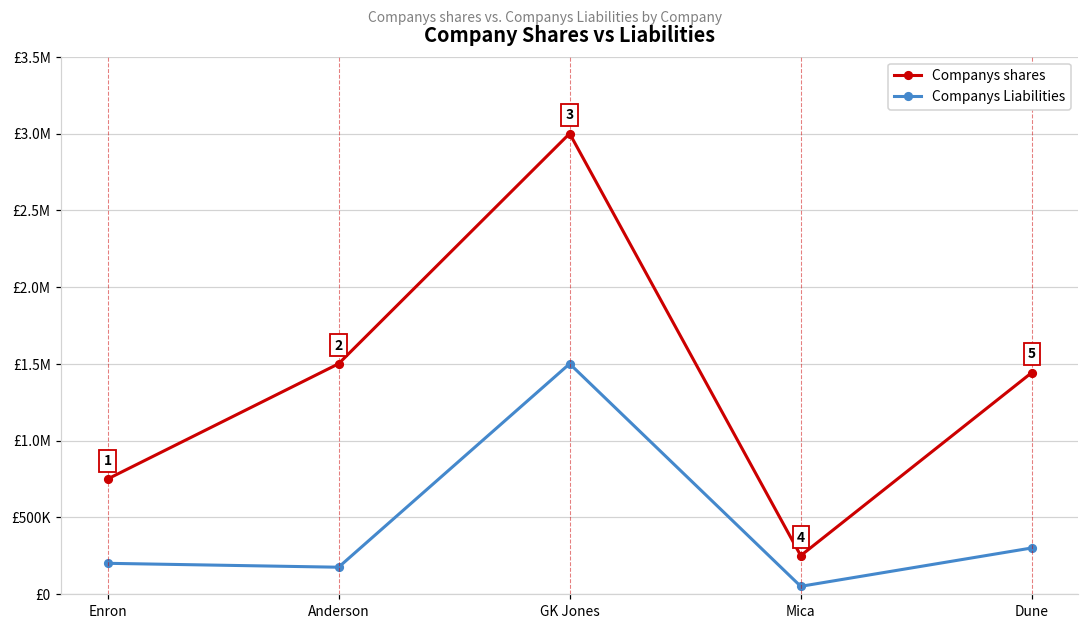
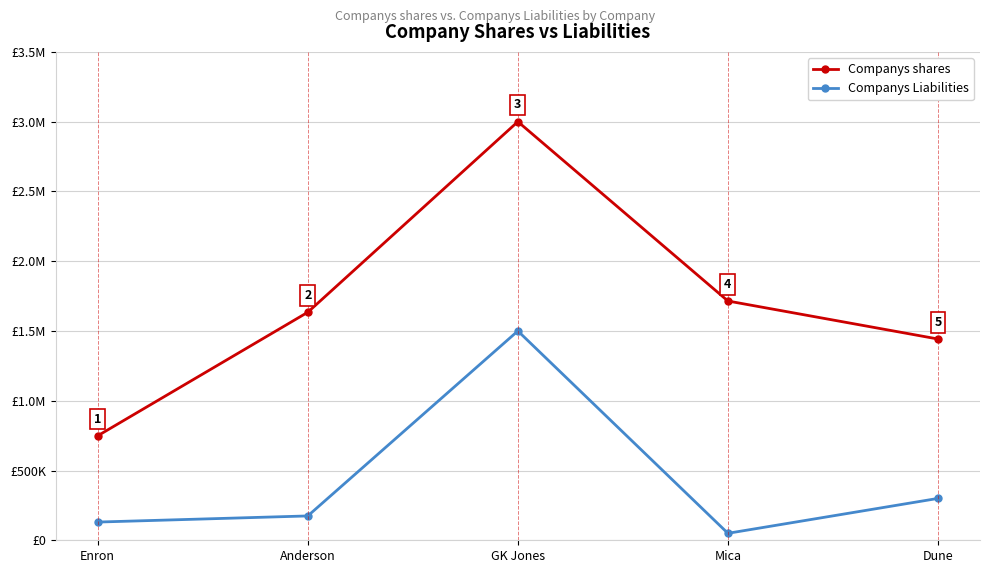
Companys Liabilities, Enron: £200000 -> £130000
Companys shares, Anderson: £1500000 -> £1630000
Companys shares, Mica: £250000 -> £1710000
